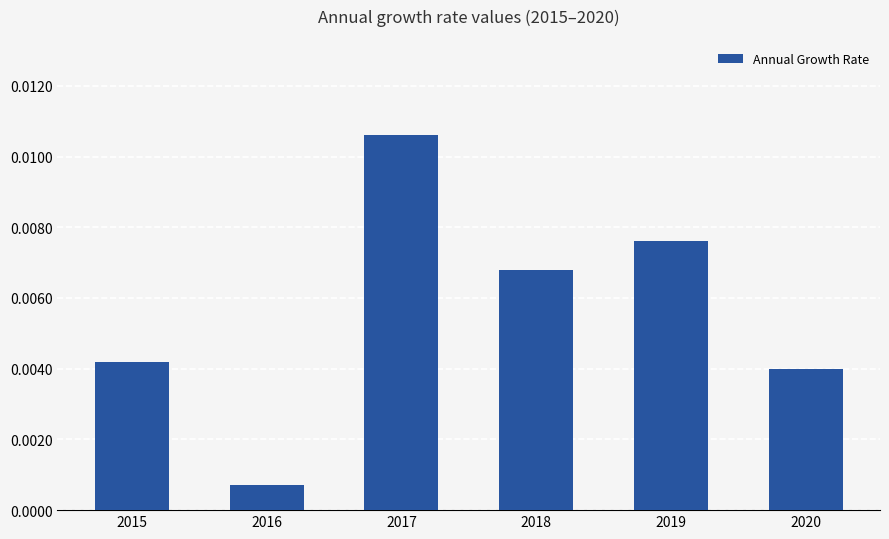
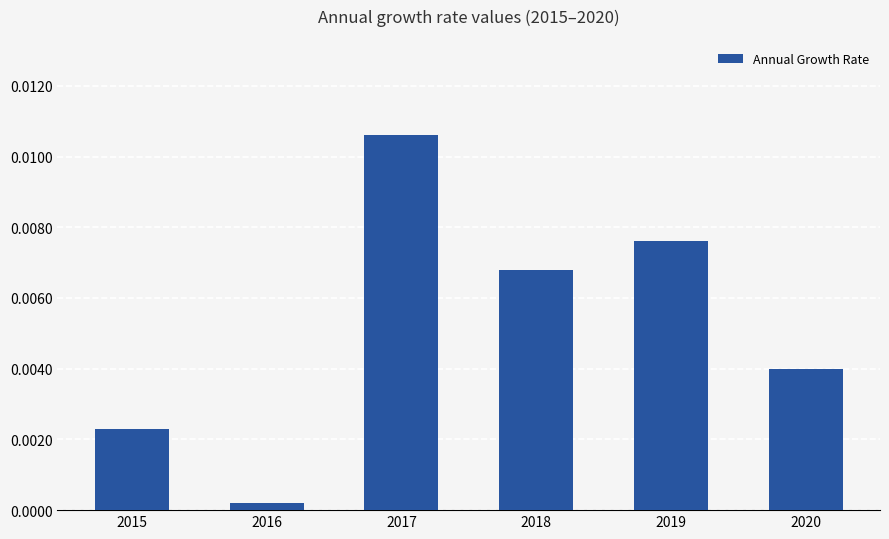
2015: 0.0042 -> 0.0023
2016: 0.0007 -> 0.0002
